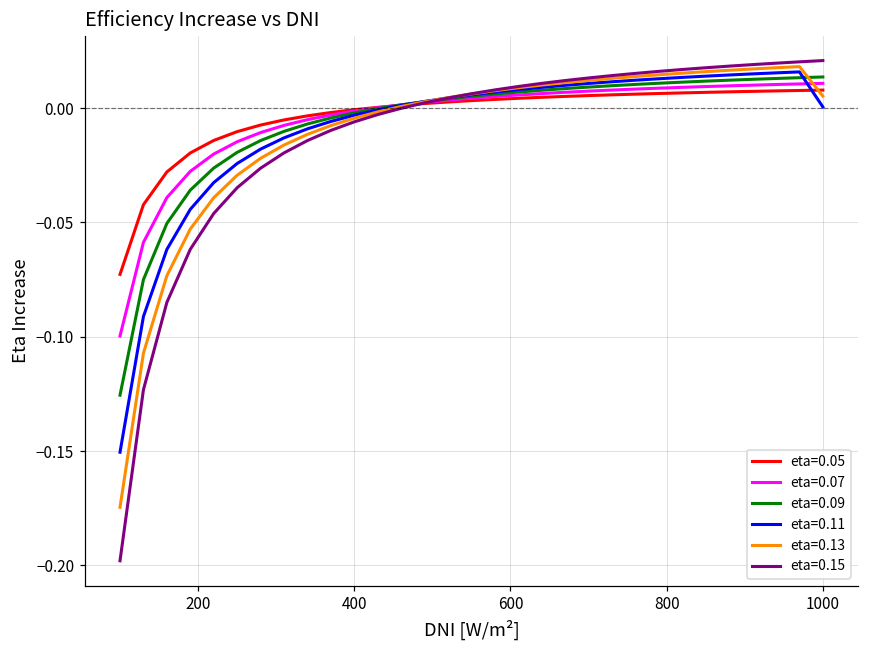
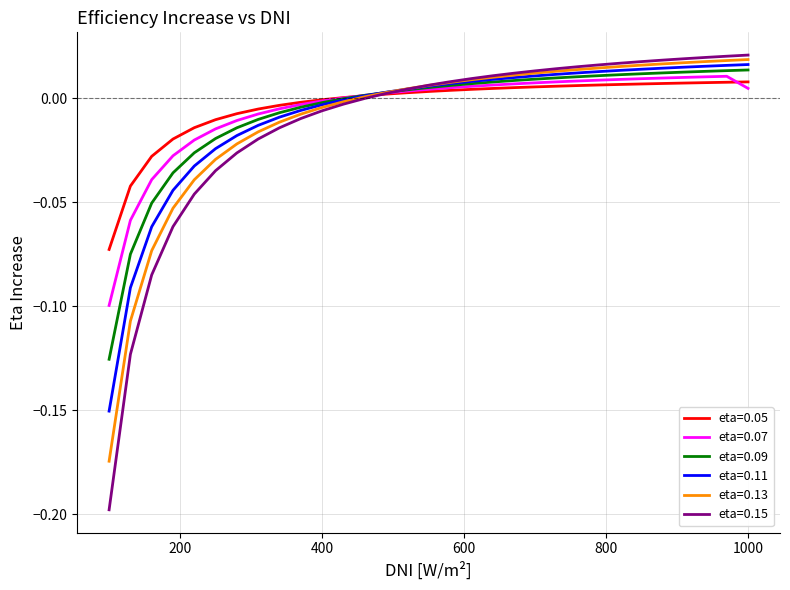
eta=0.07, 1000: 0.011 -> 0.005
eta=0.11, 1000: 0.001 -> 0.016
eta=0.13, 1000: 0.005 -> 0.019
